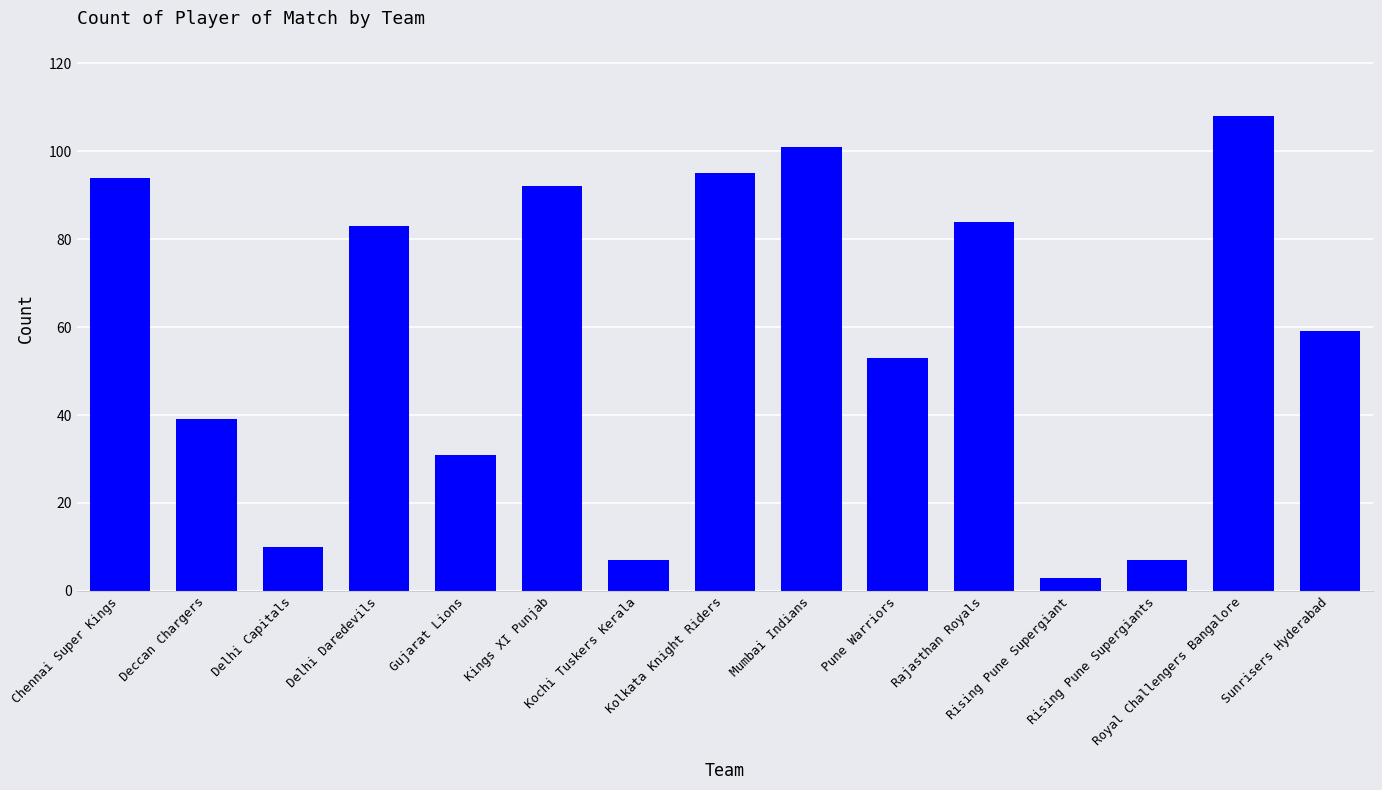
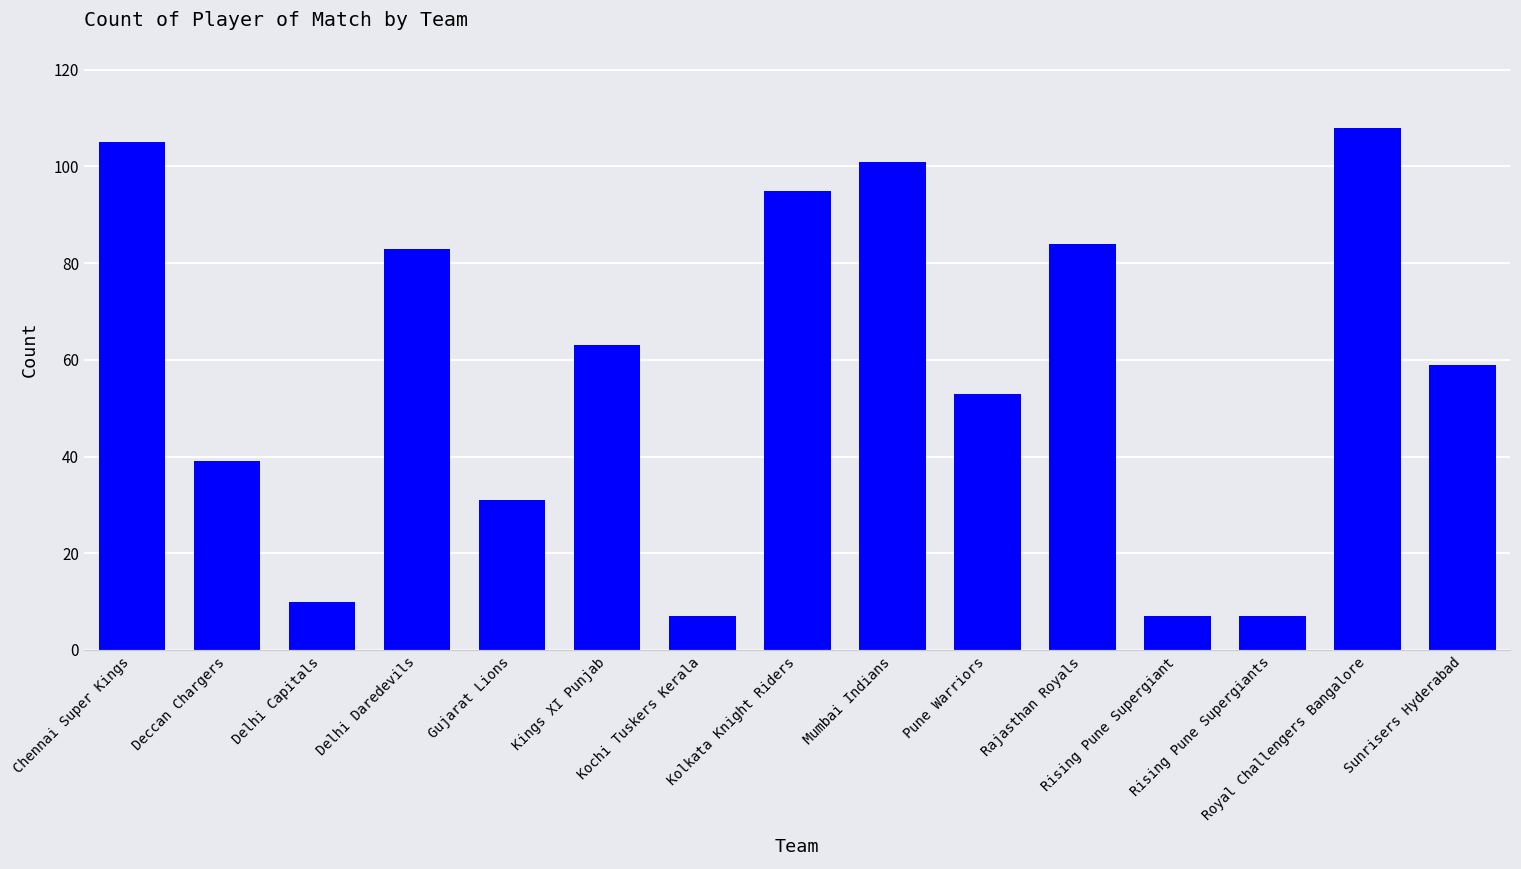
Chennai Super Kings: 94 -> 105
Kings XI Punjab: 92 -> 63
Rising Pune Supergiant: 3 -> 7
